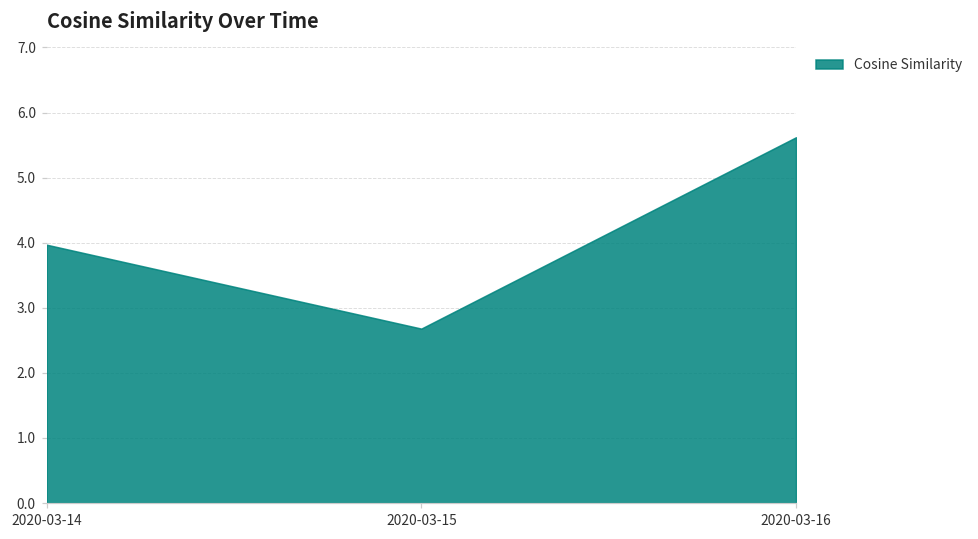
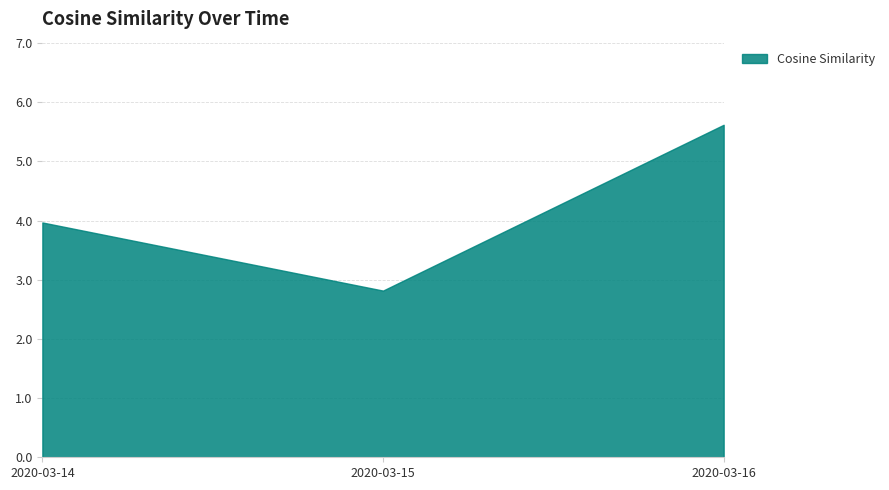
2020-03-15: 2.7 -> 2.8
